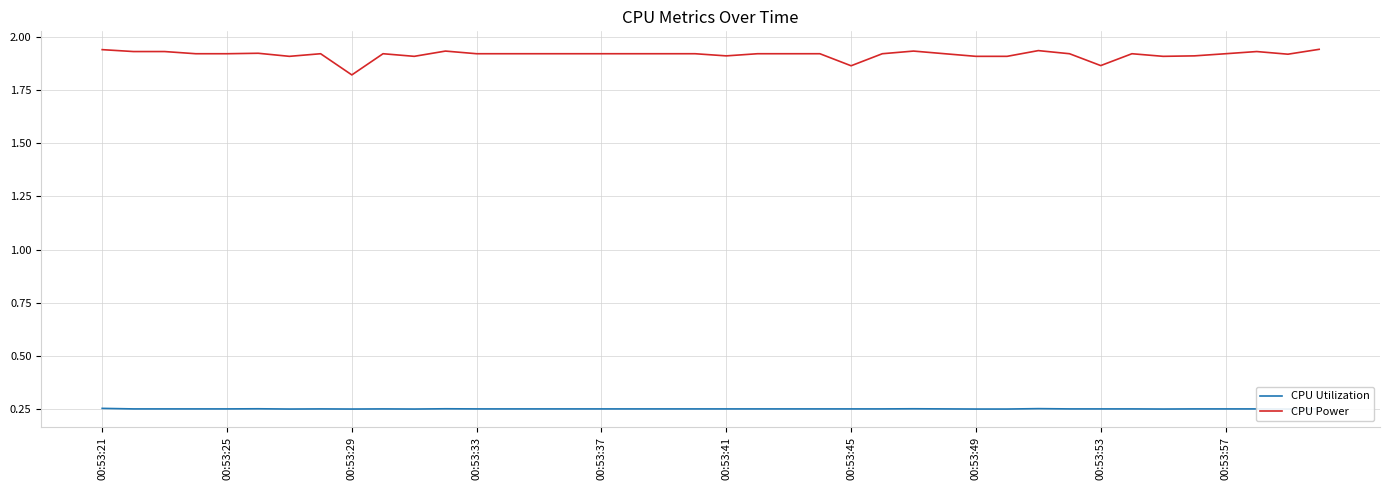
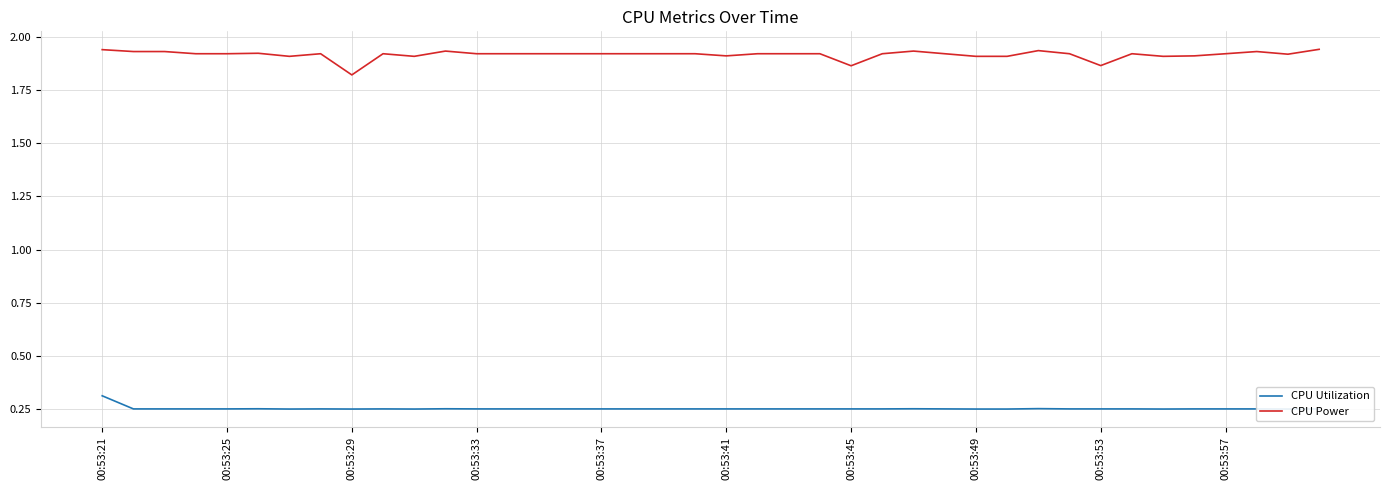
CPU Utilization, 00:53:21: 0.25 -> 0.31
